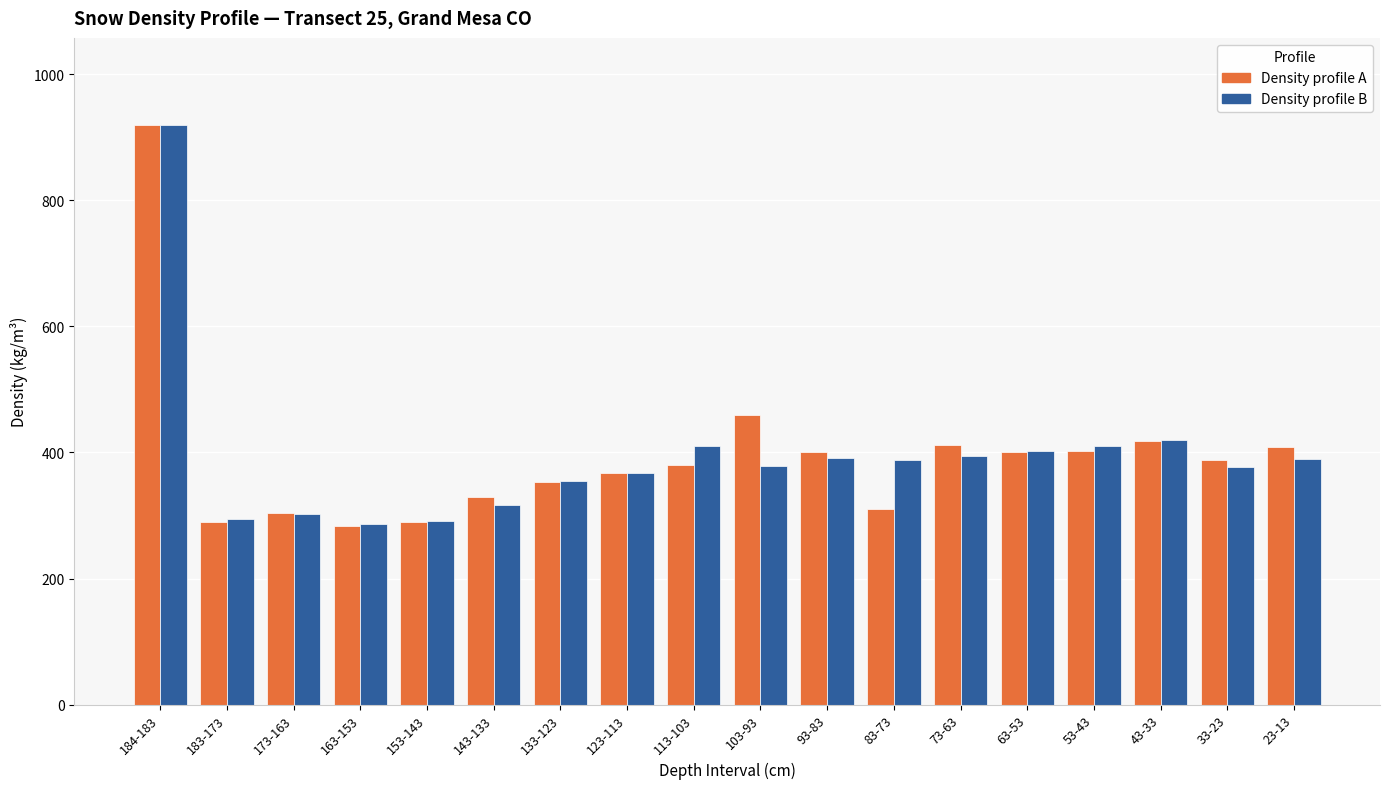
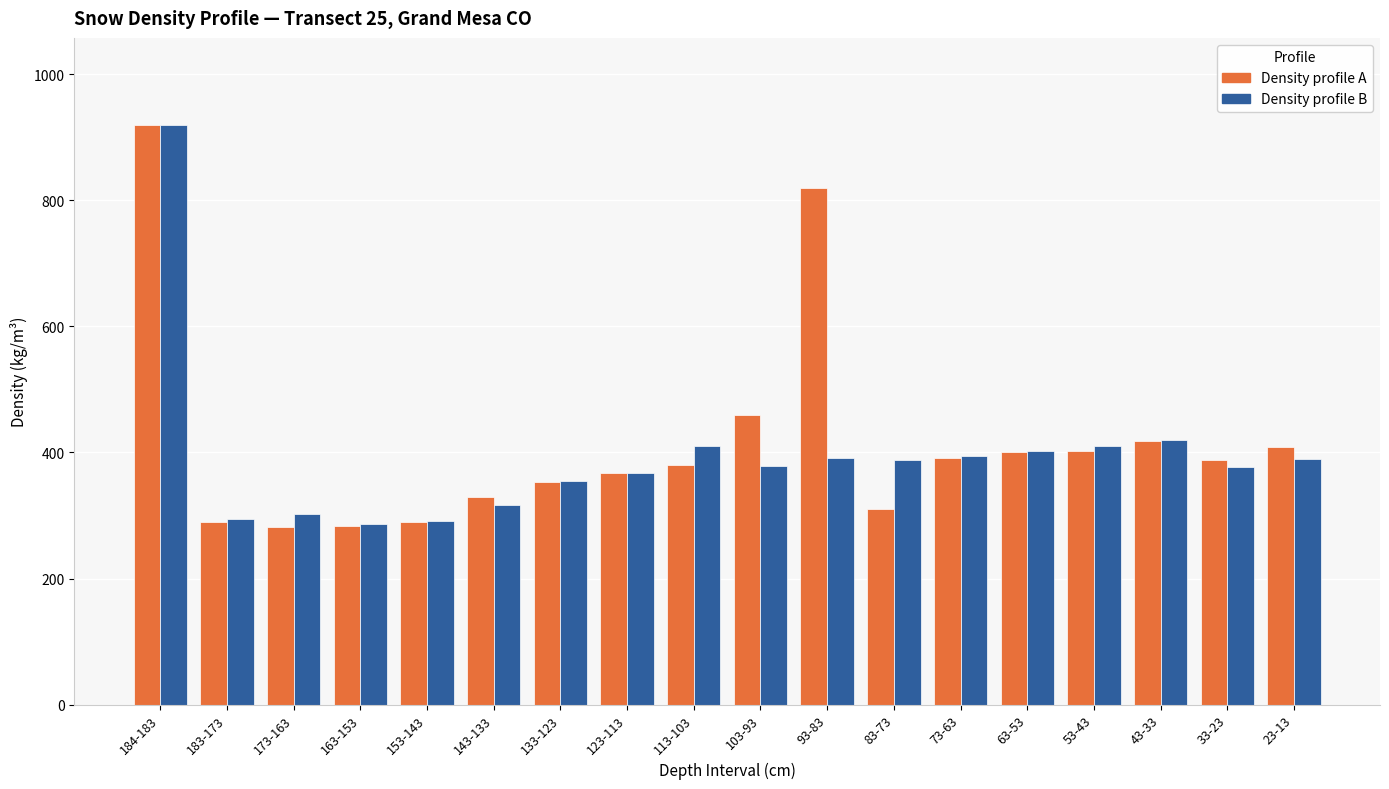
Density profile A, 173-163: 300 -> 280
Density profile A, 93-83: 400 -> 820
Density profile A, 73-63: 410 -> 390
